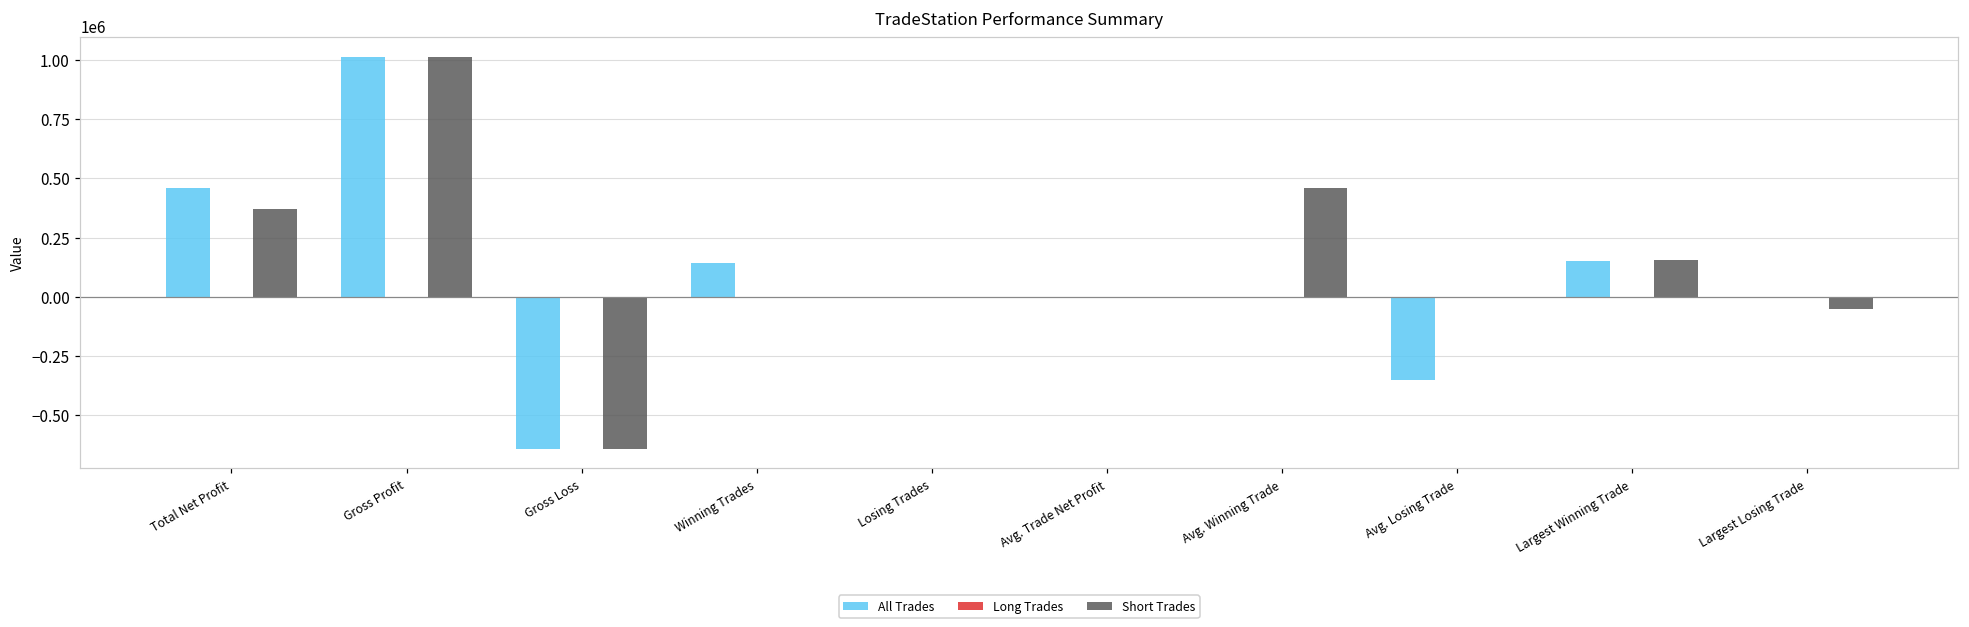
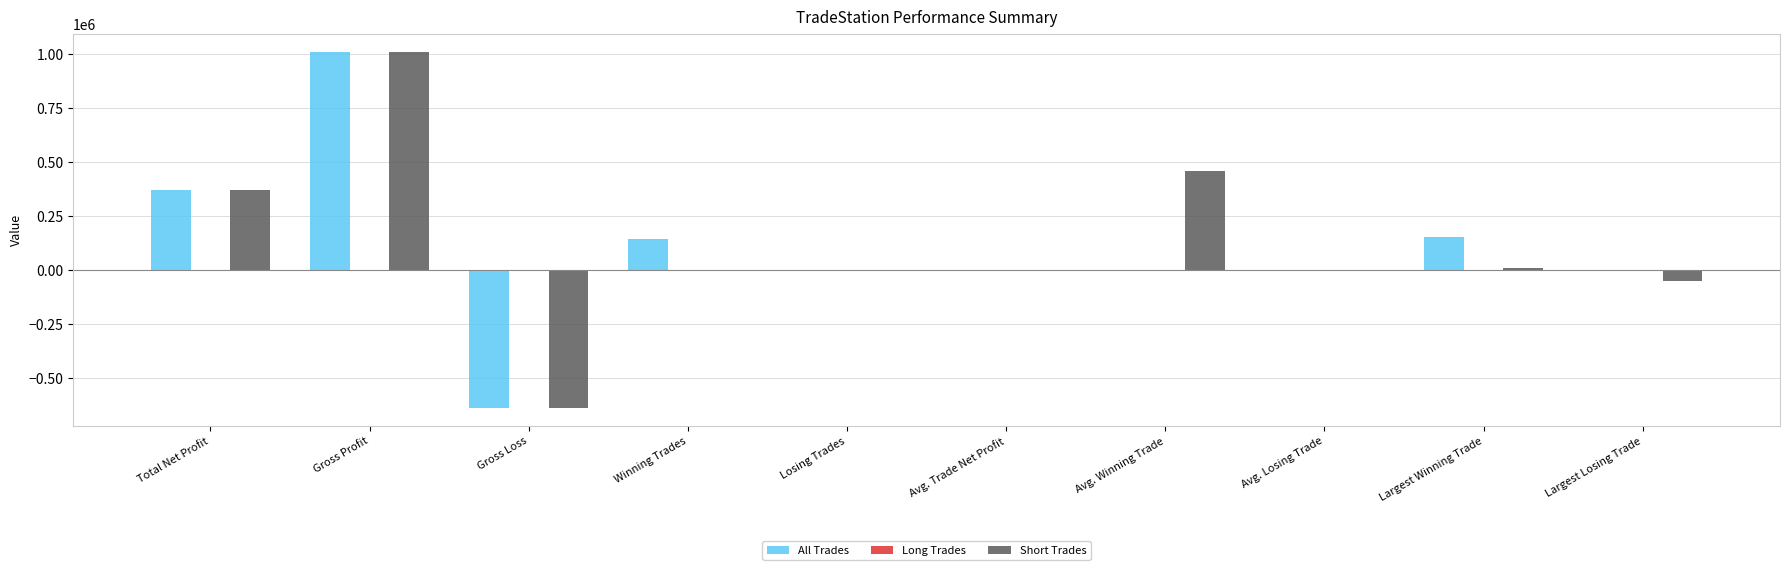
All Trades, Total Net Profit: 460000 -> 370000
All Trades, Avg. Losing Trade: -350000 -> 0
Short Trades, Largest Winning Trade: 160000 -> 10000
